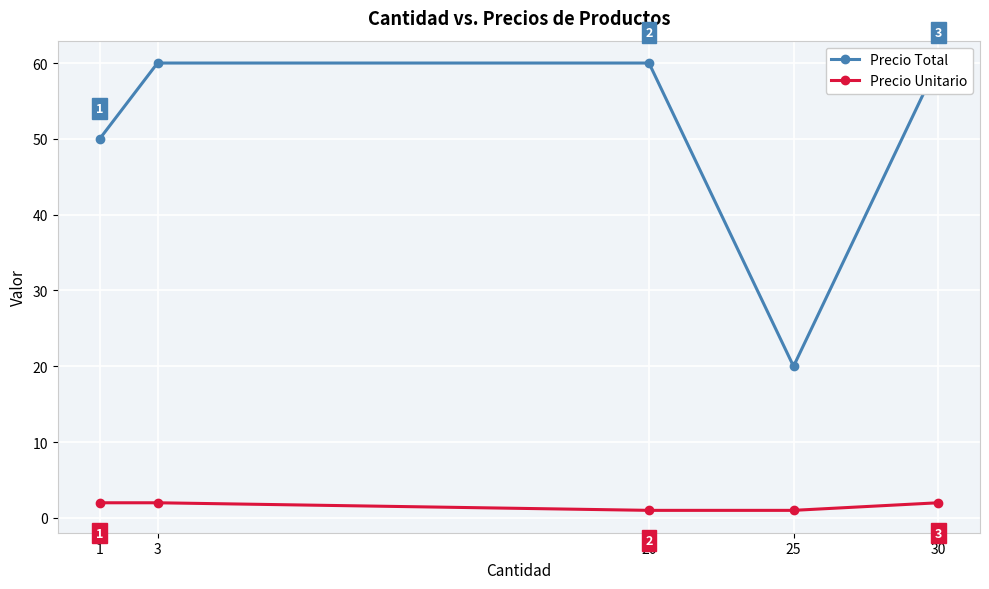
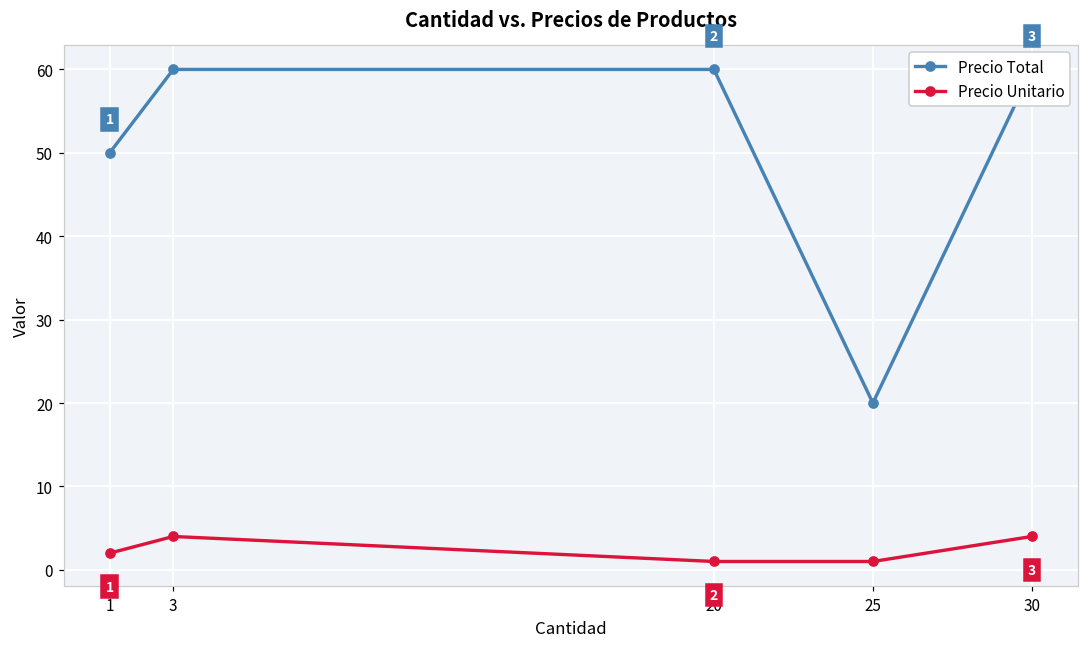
Precio Unitario, 3: 2 -> 4
Precio Unitario, 30: 2 -> 4
